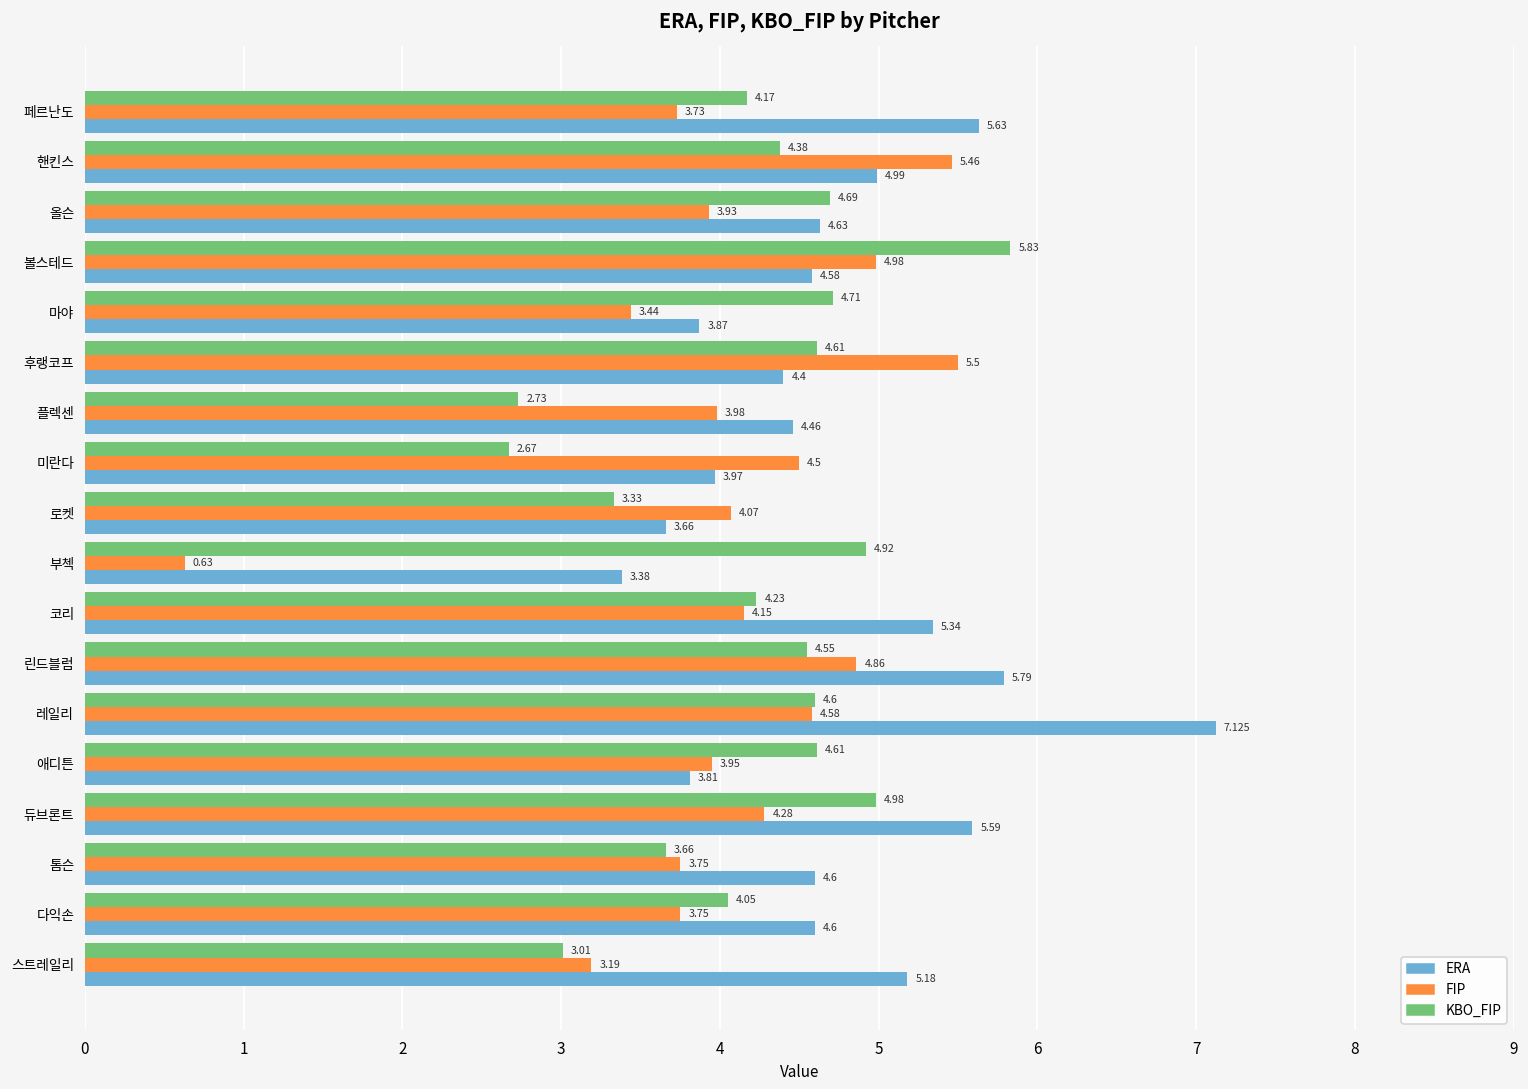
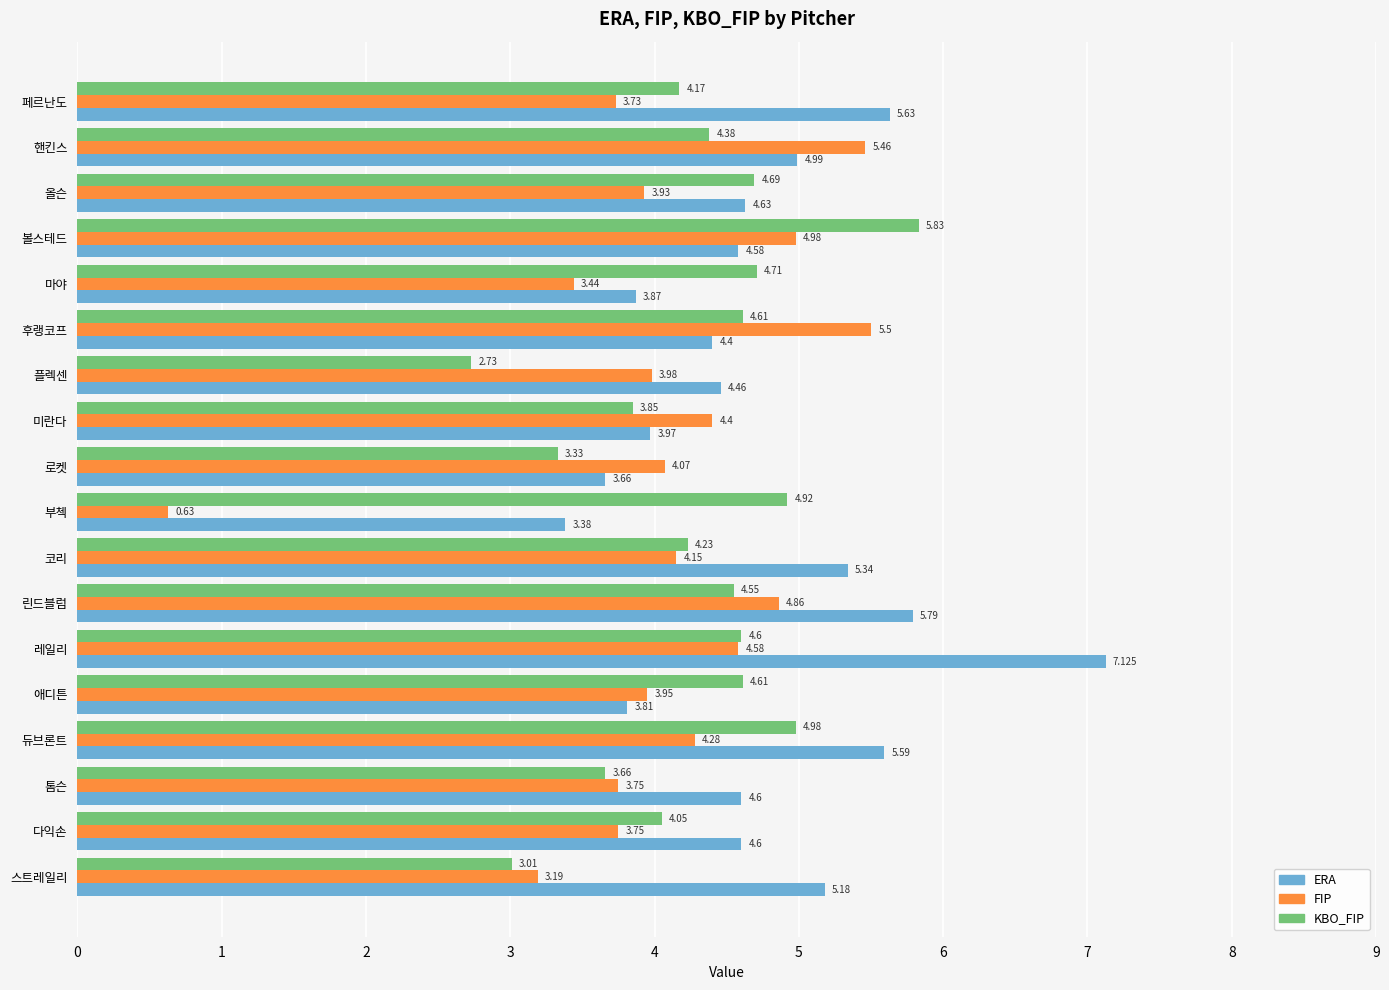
KBO_FIP, 미란다: 2.67 -> 3.85
FIP, 미란다: 4.5 -> 4.4
